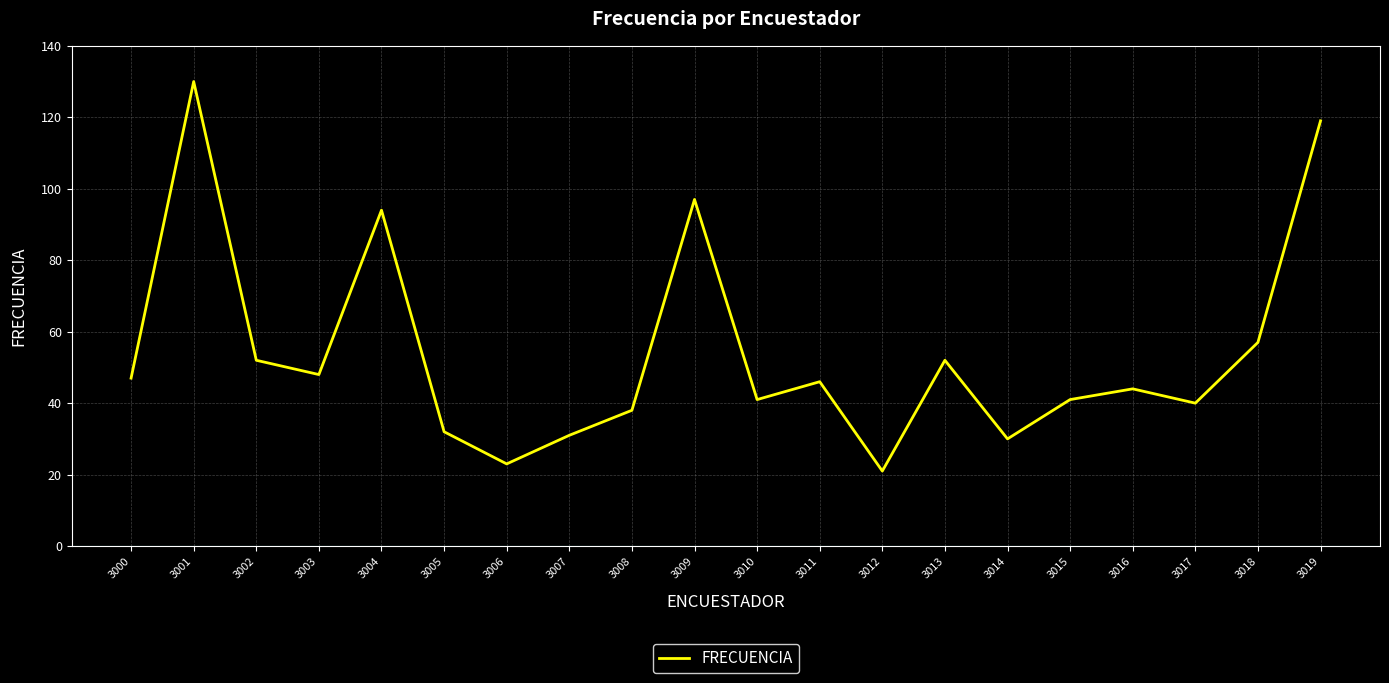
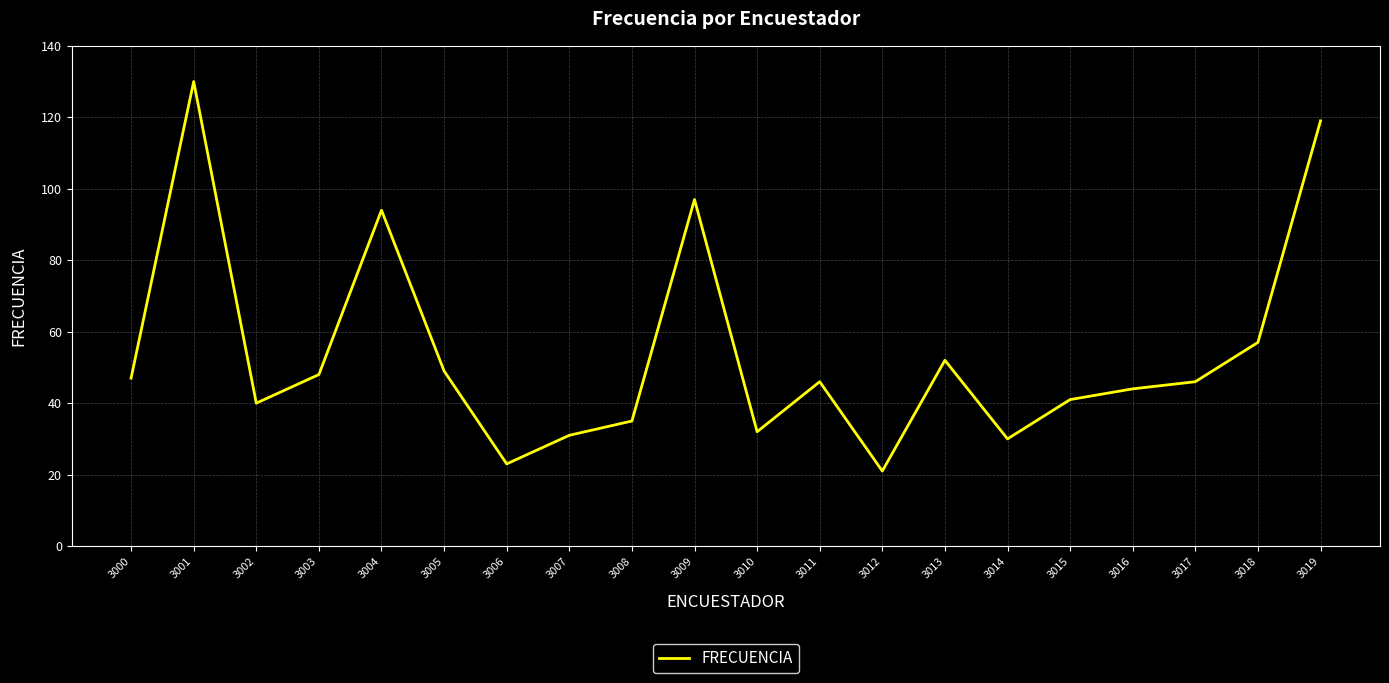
3002: 52 -> 40
3005: 32 -> 49
3008: 38 -> 35
3010: 41 -> 32
3017: 40 -> 46
